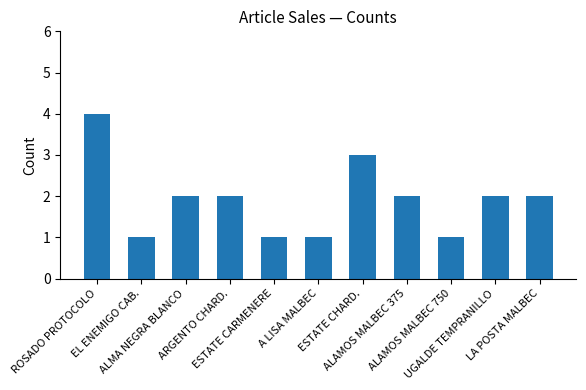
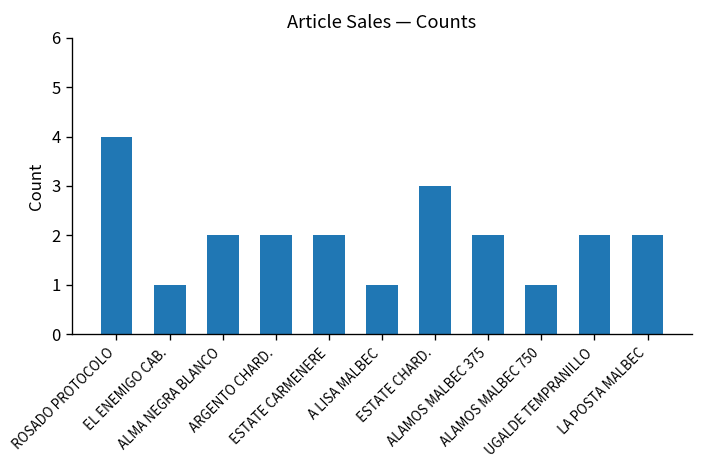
ESTATE CARMENERE: 1 -> 2
